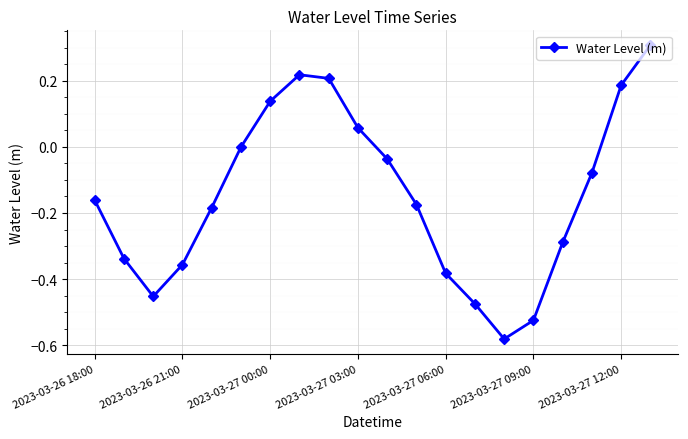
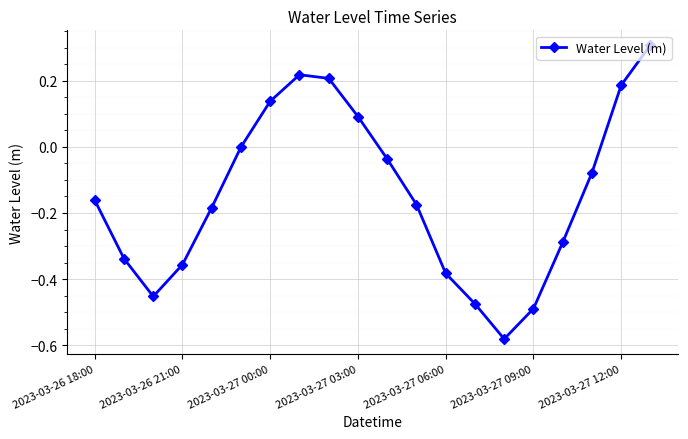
2023-03-27 03:00: 0.06 -> 0.09
2023-03-27 09:00: -0.52 -> -0.49
